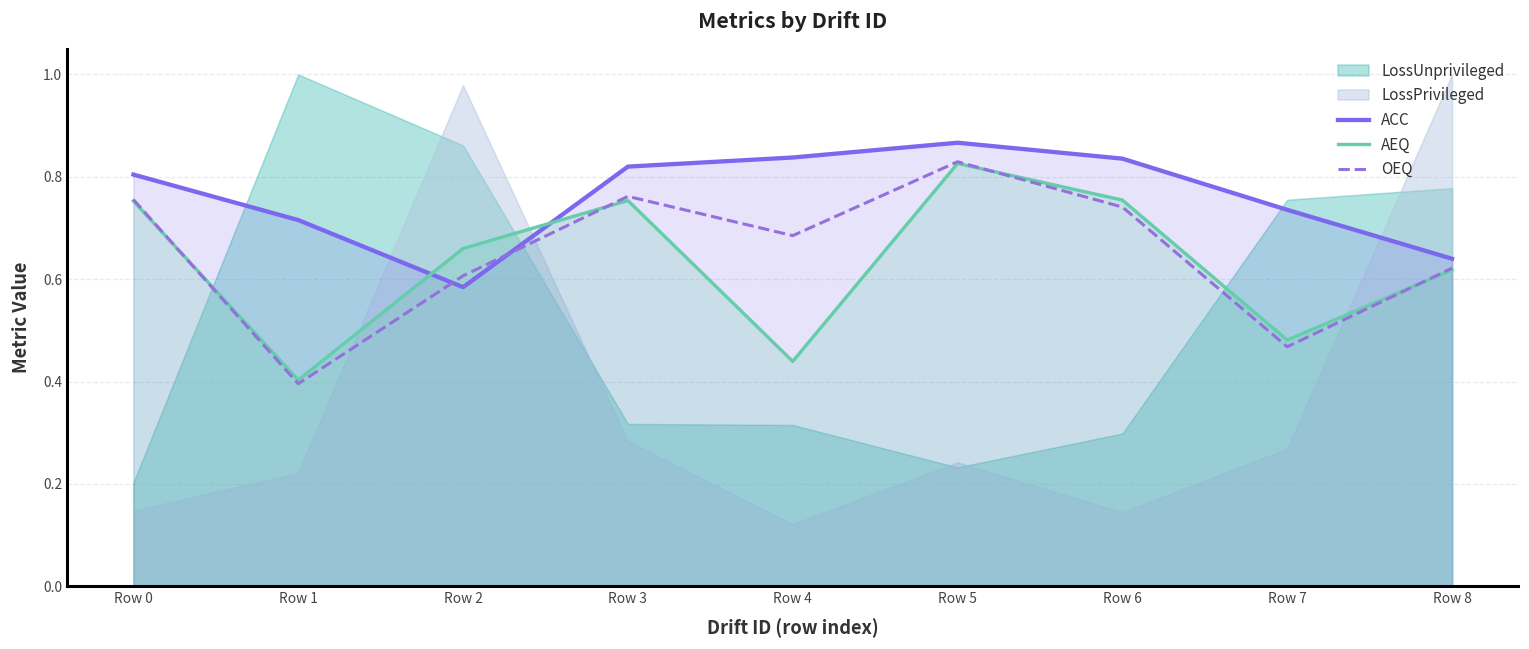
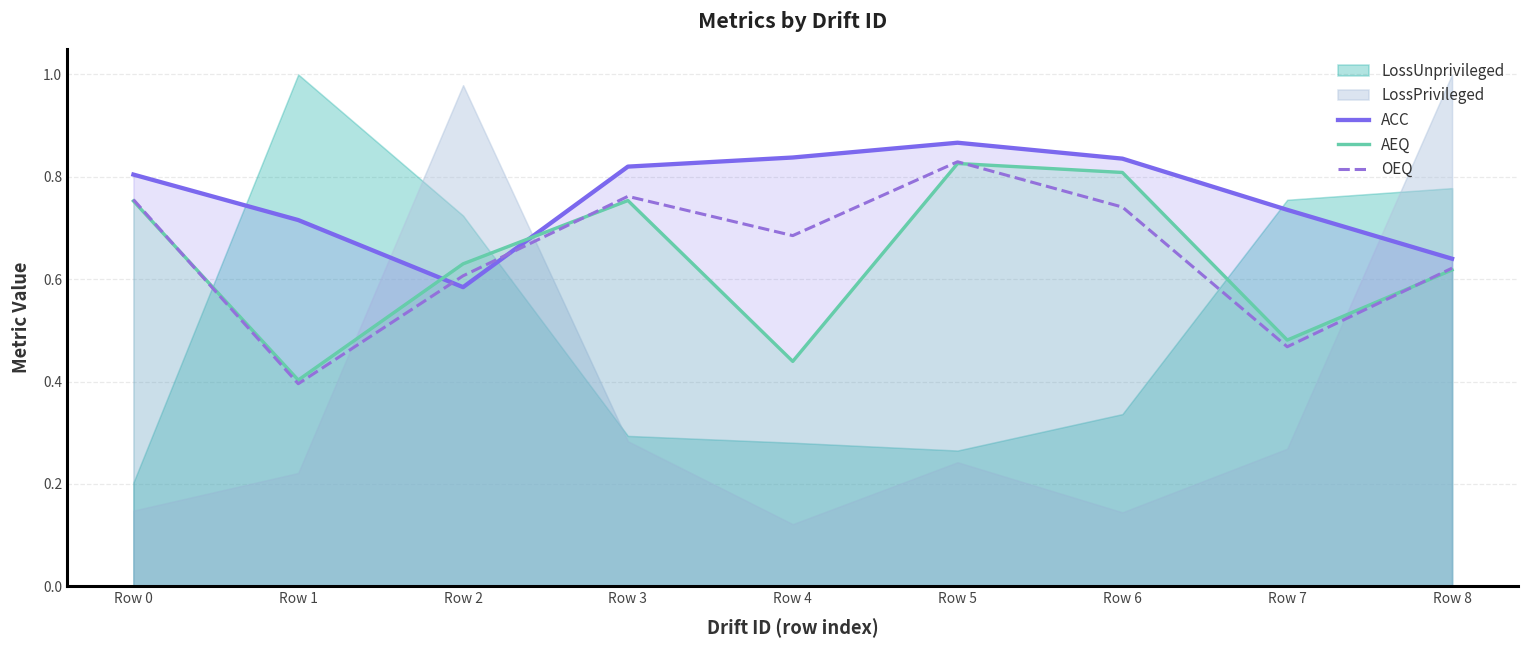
LossUnprivileged, Row 2: 0.86 -> 0.72
AEQ, Row 2: 0.66 -> 0.63
LossUnprivileged, Row 3: 0.32 -> 0.29
LossUnprivileged, Row 4: 0.32 -> 0.28
LossUnprivileged, Row 5: 0.23 -> 0.27
LossUnprivileged, Row 6: 0.30 -> 0.34
AEQ, Row 6: 0.75 -> 0.81
